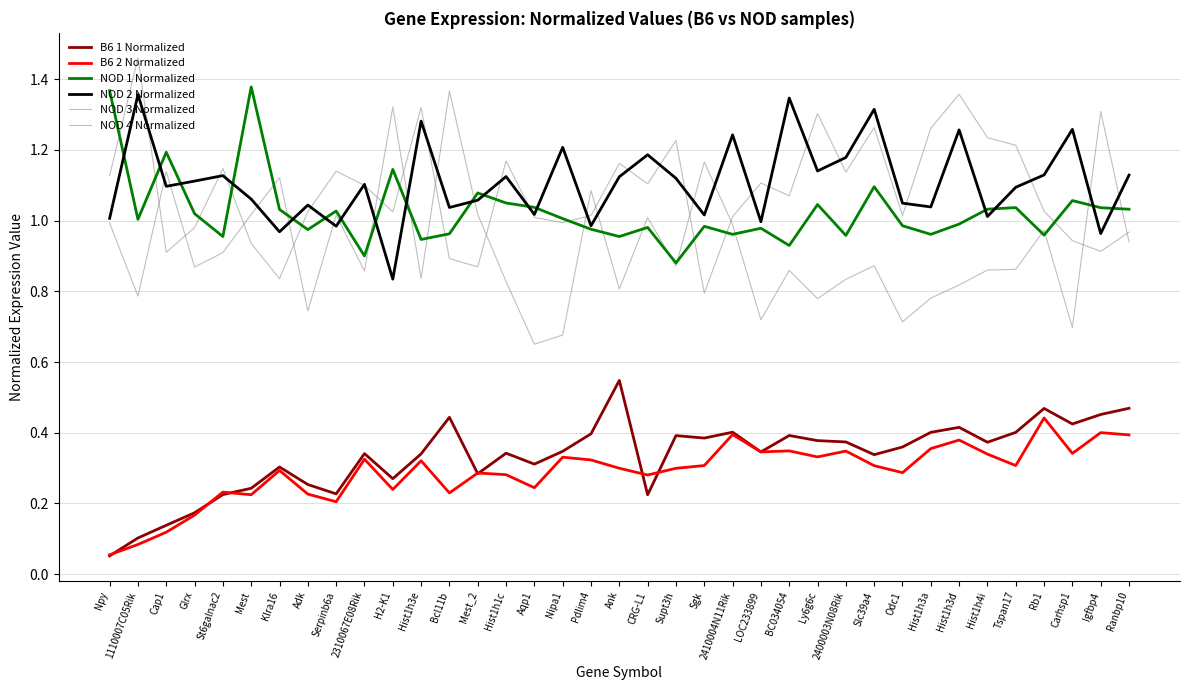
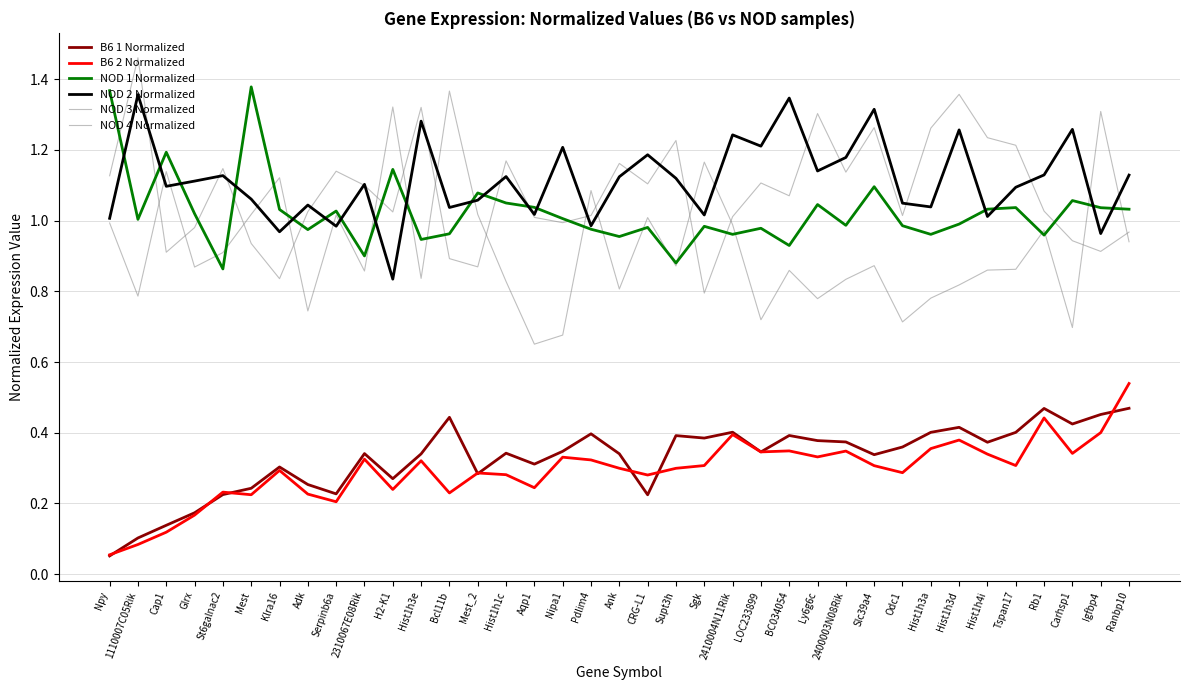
NOD 1 Normalized, St6galnac2: 0.96 -> 0.86
B6 1 Normalized, Ank: 0.55 -> 0.34
NOD 2 Normalized, LOC233899: 1.00 -> 1.21
NOD 1 Normalized, 2400003N08Rik: 0.96 -> 0.99
B6 2 Normalized, Ranbp10: 0.39 -> 0.54
